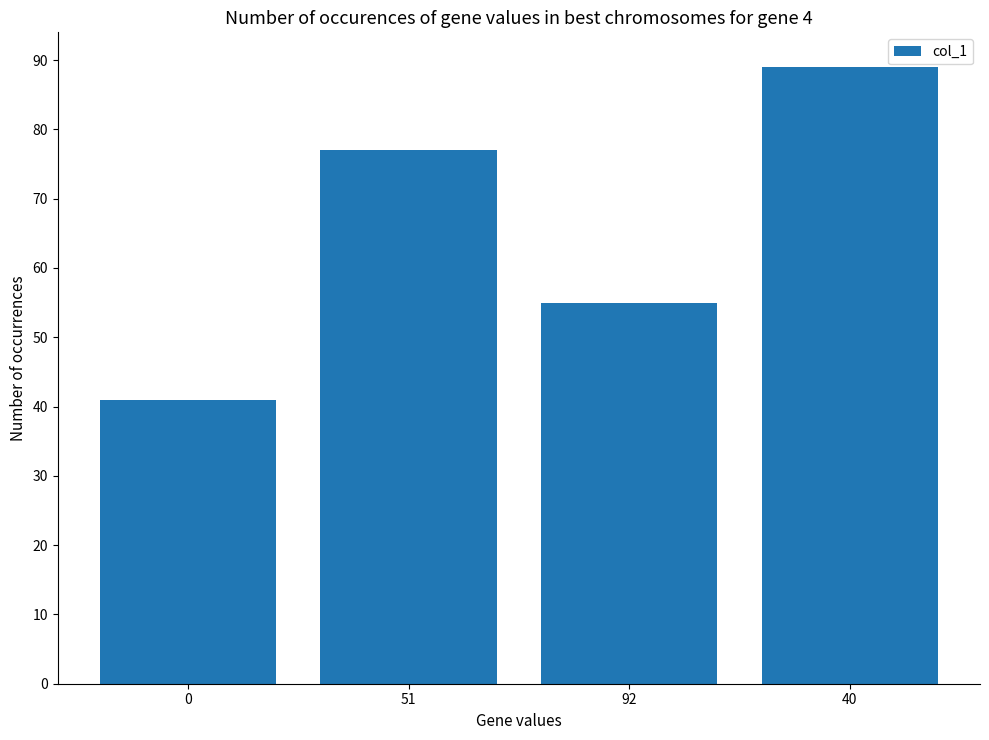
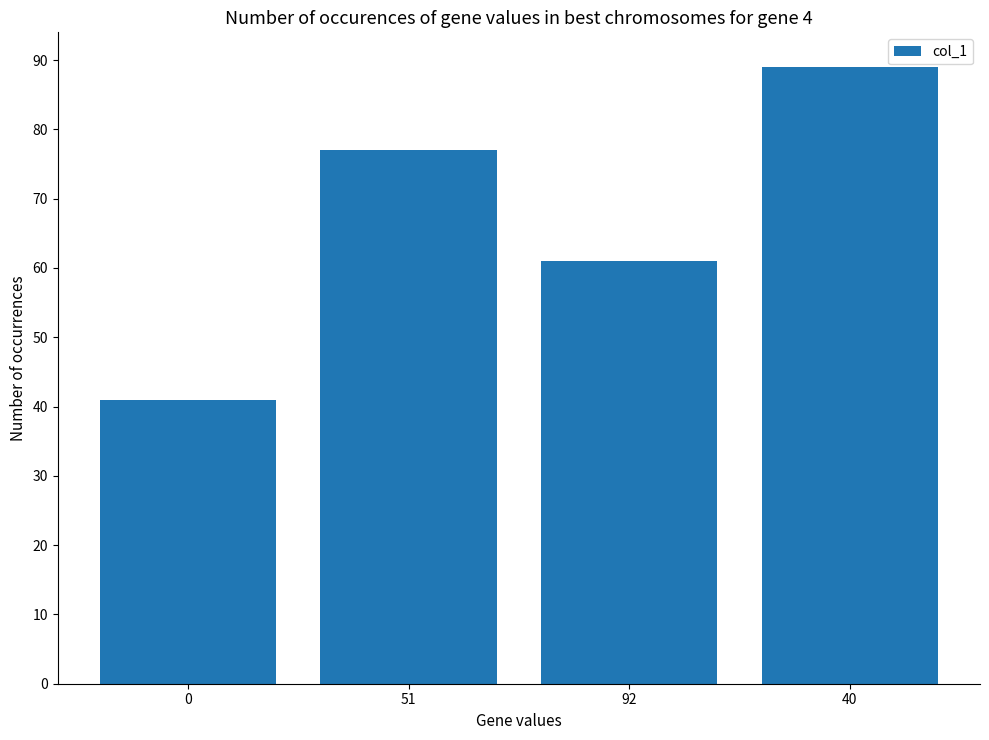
92: 55 -> 61
